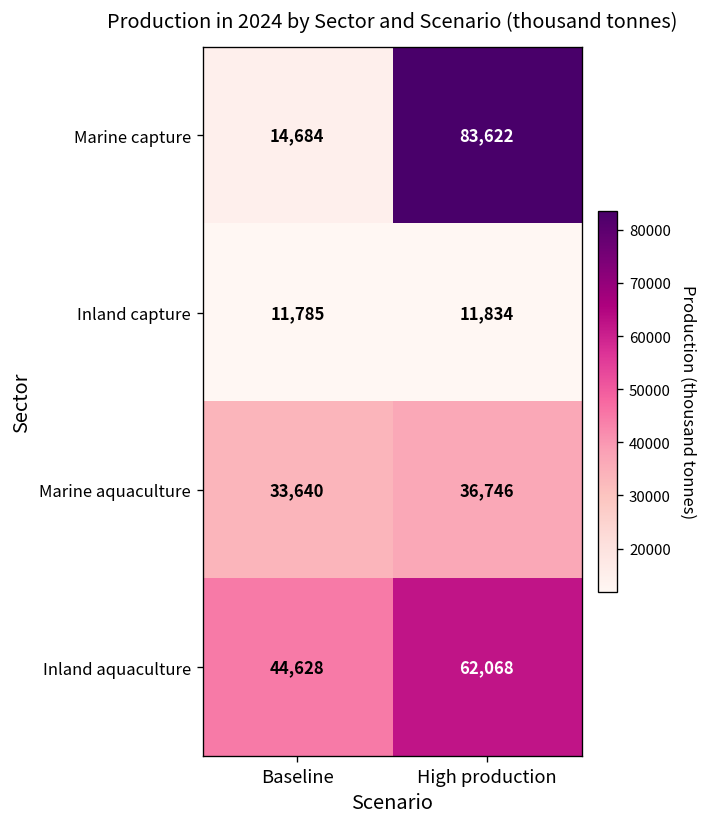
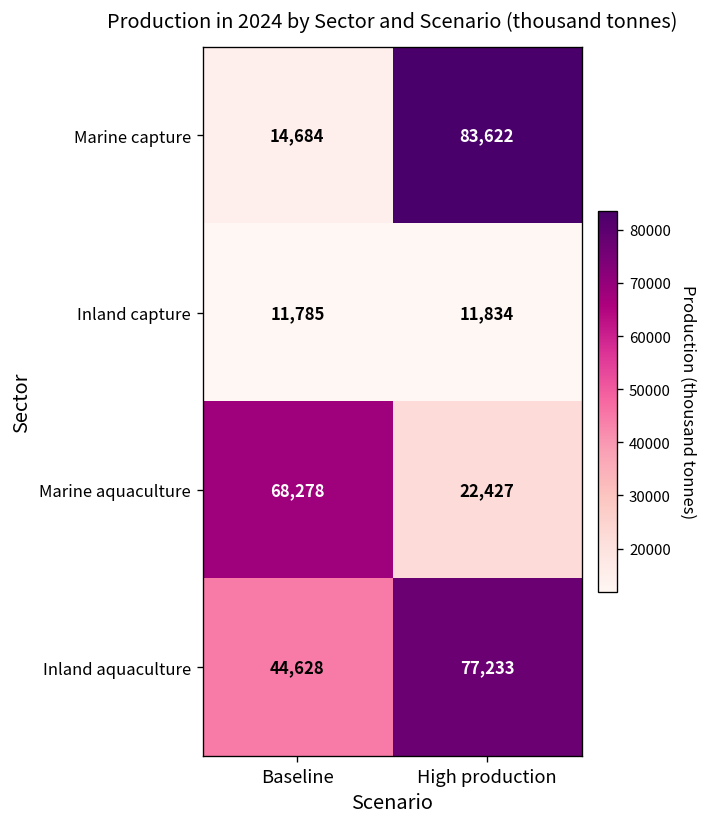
Marine aquaculture, Baseline: 33,640 -> 68,278
Marine aquaculture, High production: 36,746 -> 22,427
Inland aquaculture, High production: 62,068 -> 77,233
